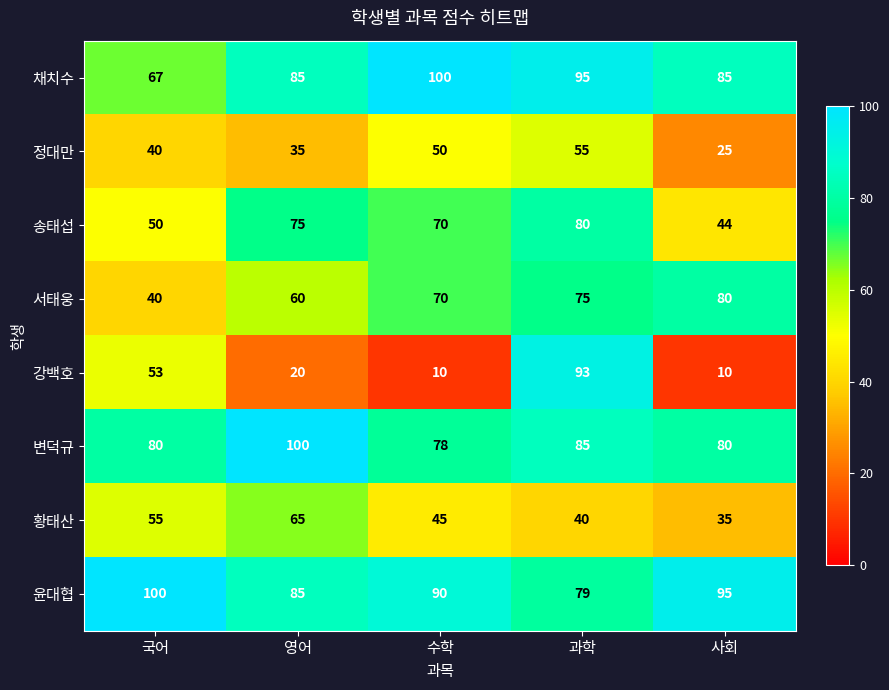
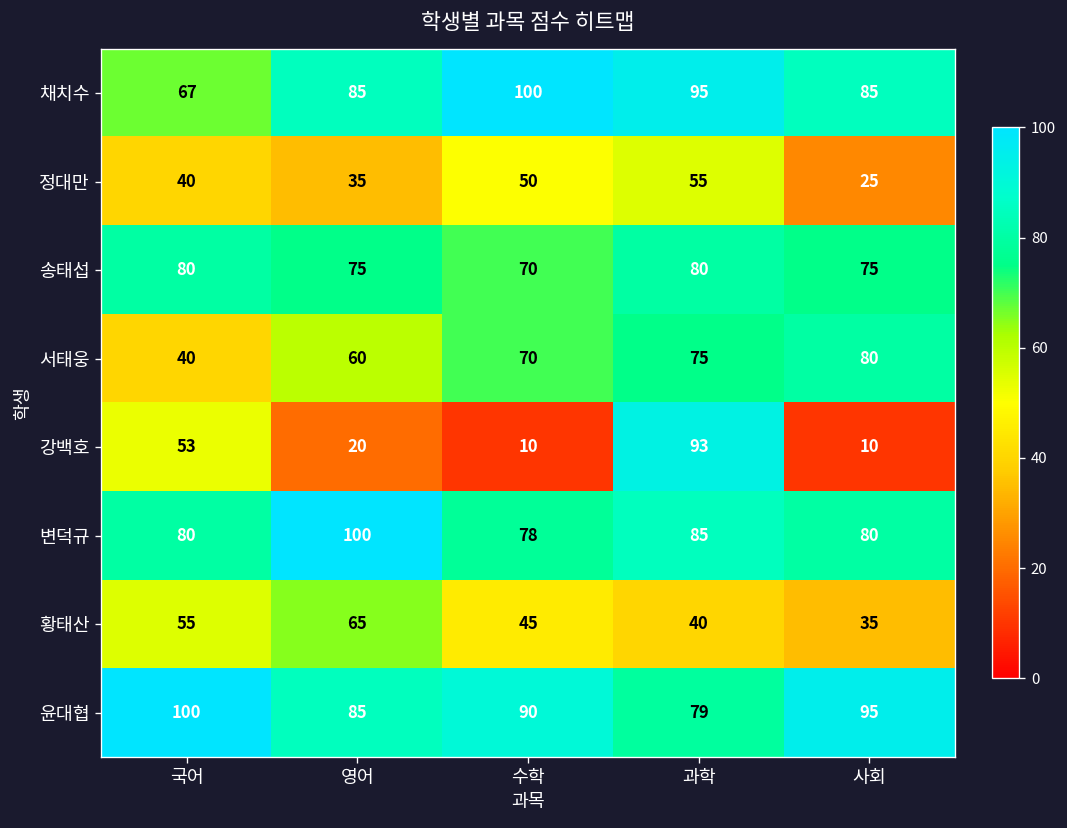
송태섭, 국어: 50 -> 80
송태섭, 사회: 44 -> 75
